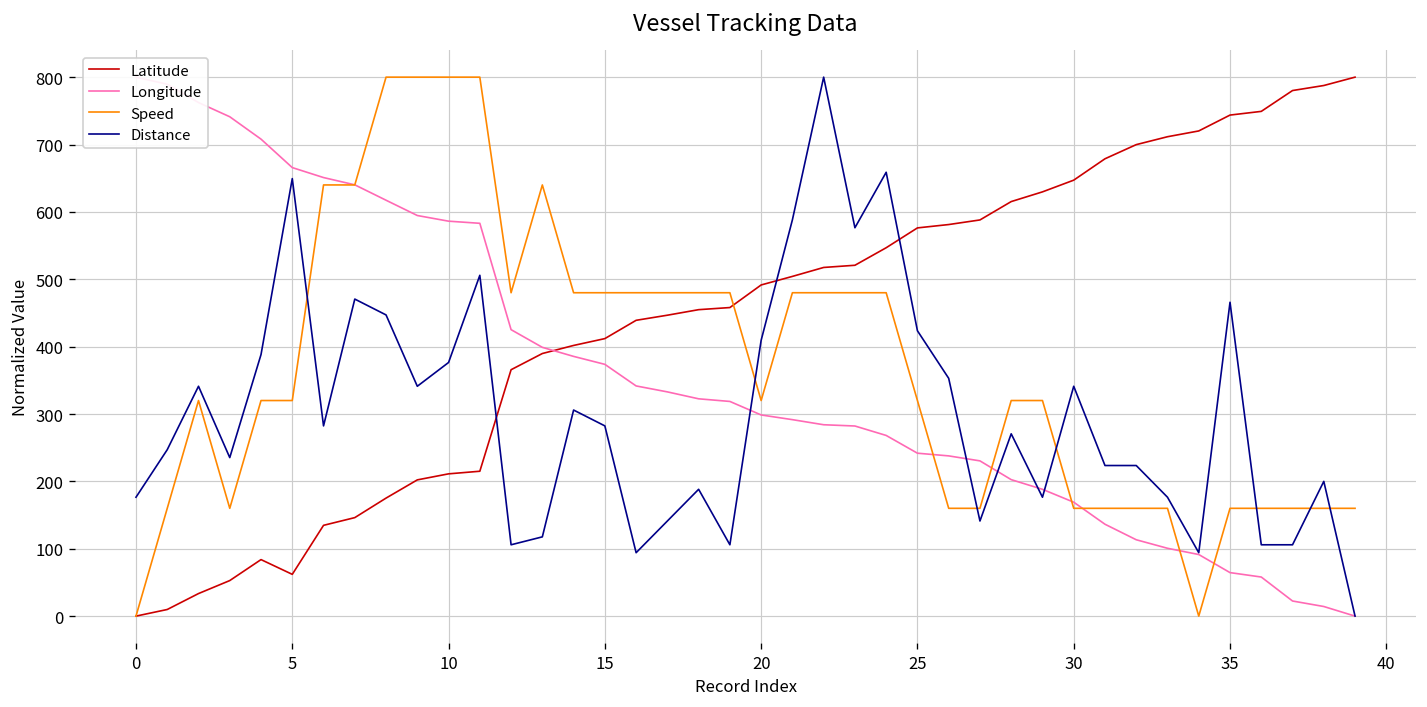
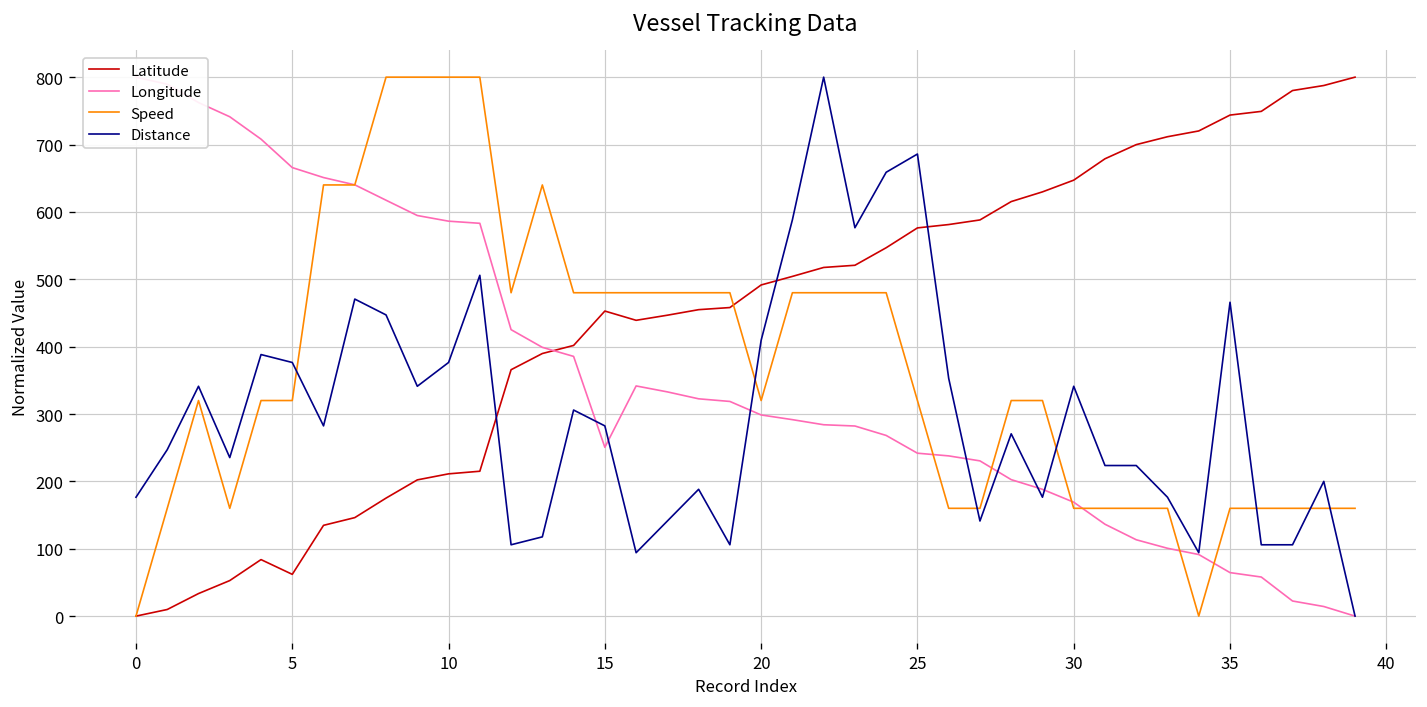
Distance, 5: 650 -> 380
Latitude, 15: 410 -> 450
Longitude, 15: 370 -> 250
Distance, 25: 420 -> 690
